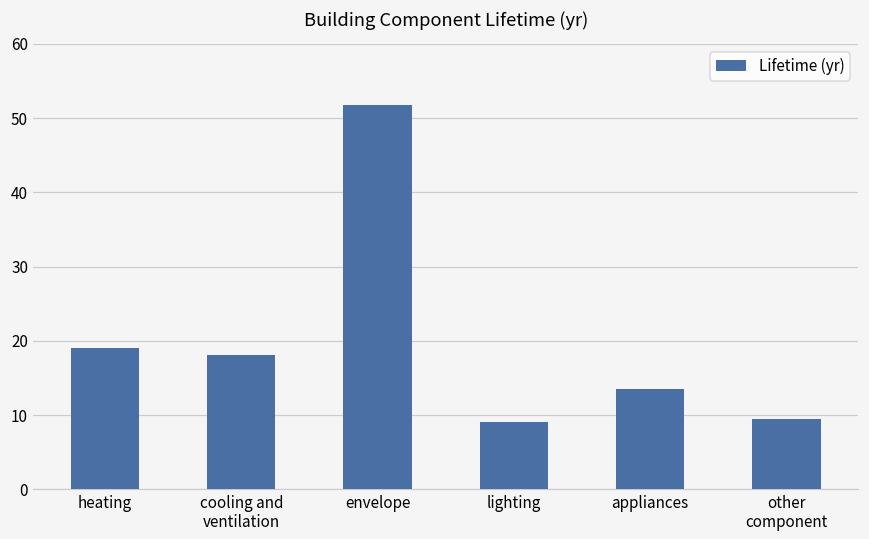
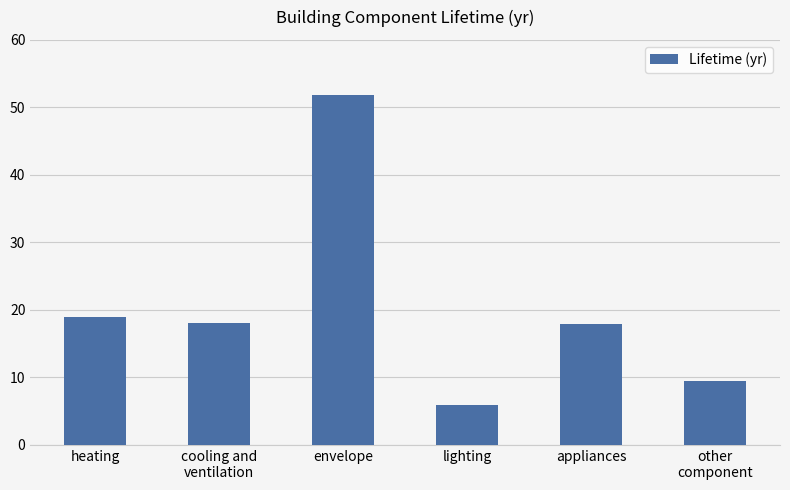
lighting: 9 -> 6
appliances: 14 -> 18
